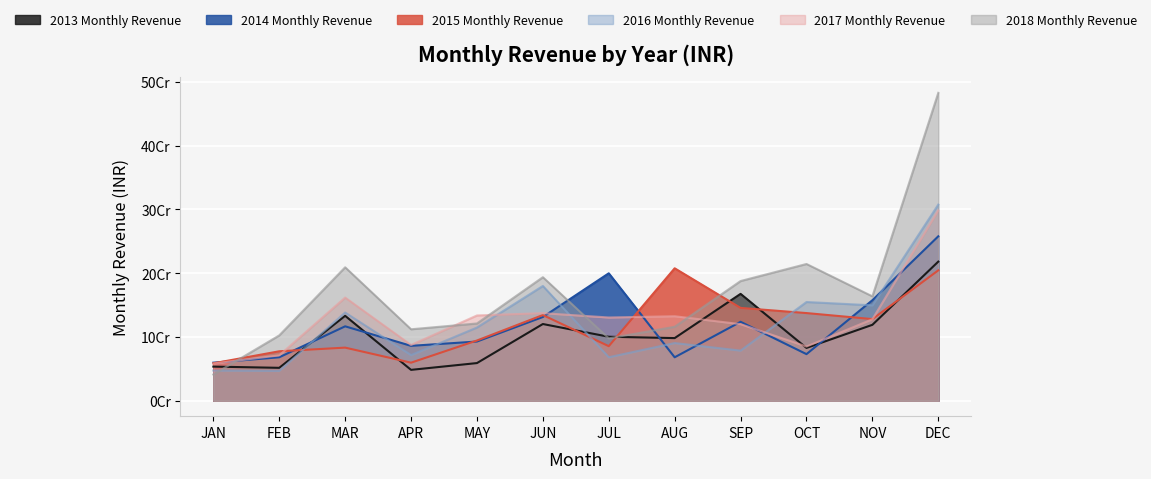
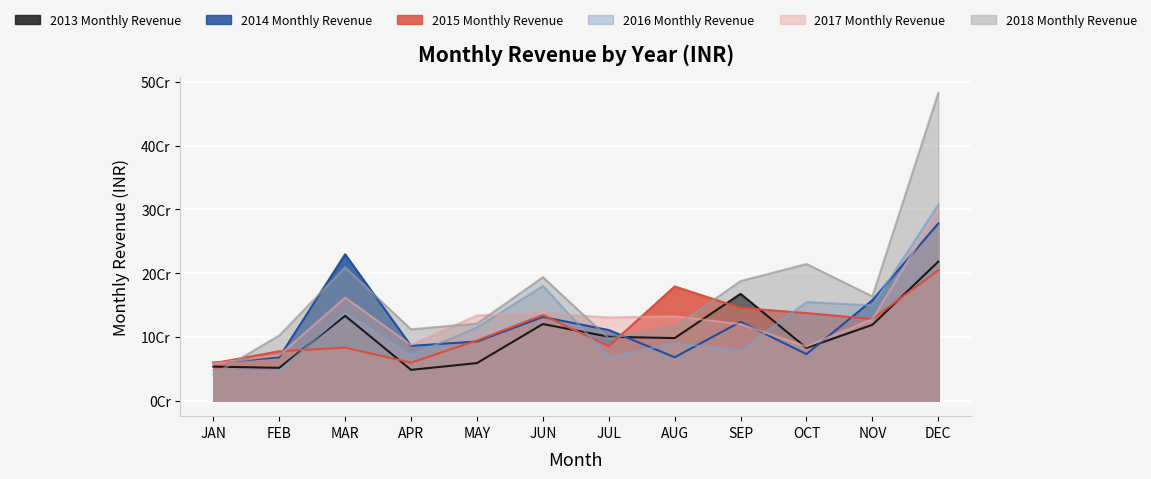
2014 Monthly Revenue, MAR: 12Cr -> 23Cr
2014 Monthly Revenue, JUL: 20Cr -> 11Cr
2015 Monthly Revenue, AUG: 21Cr -> 18Cr
2014 Monthly Revenue, DEC: 26Cr -> 28Cr
